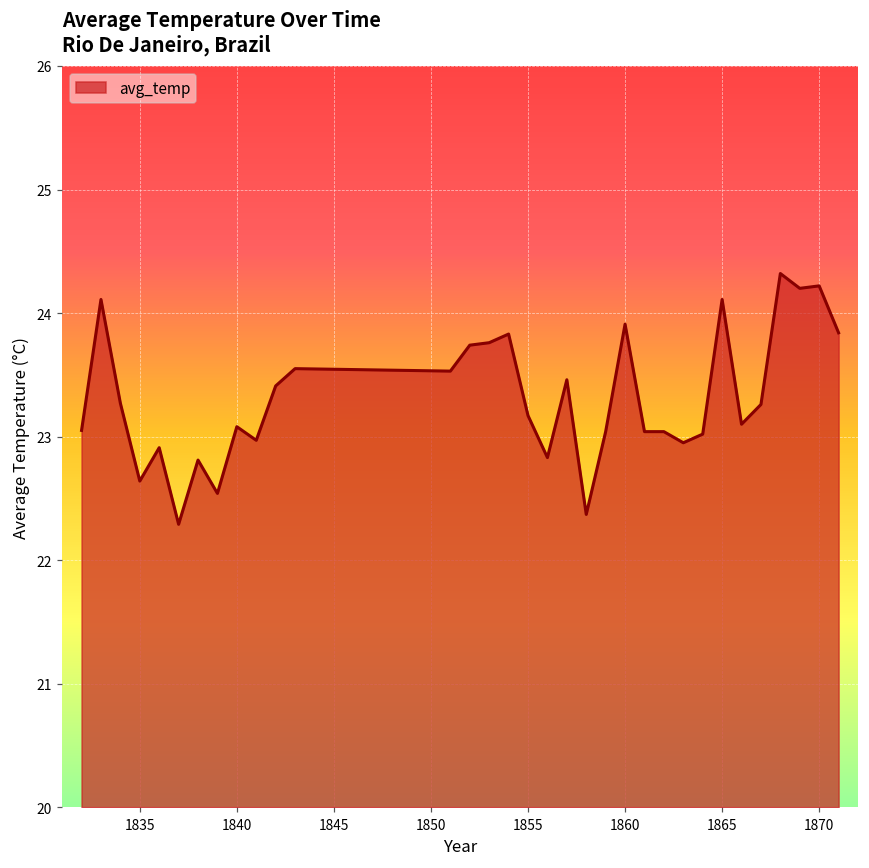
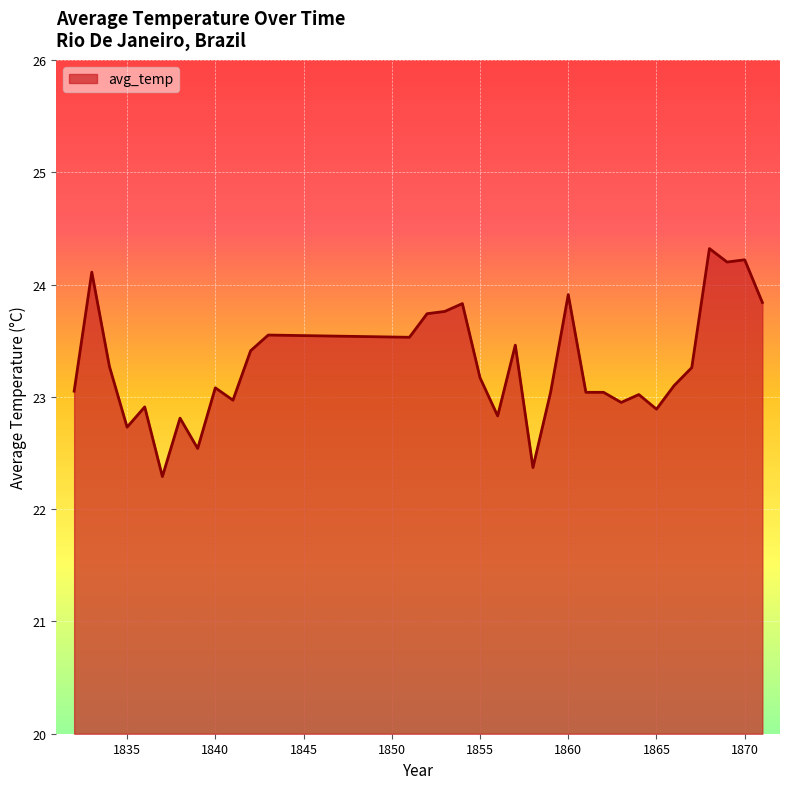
1835: 22.64 -> 22.73
1865: 24.11 -> 22.89
